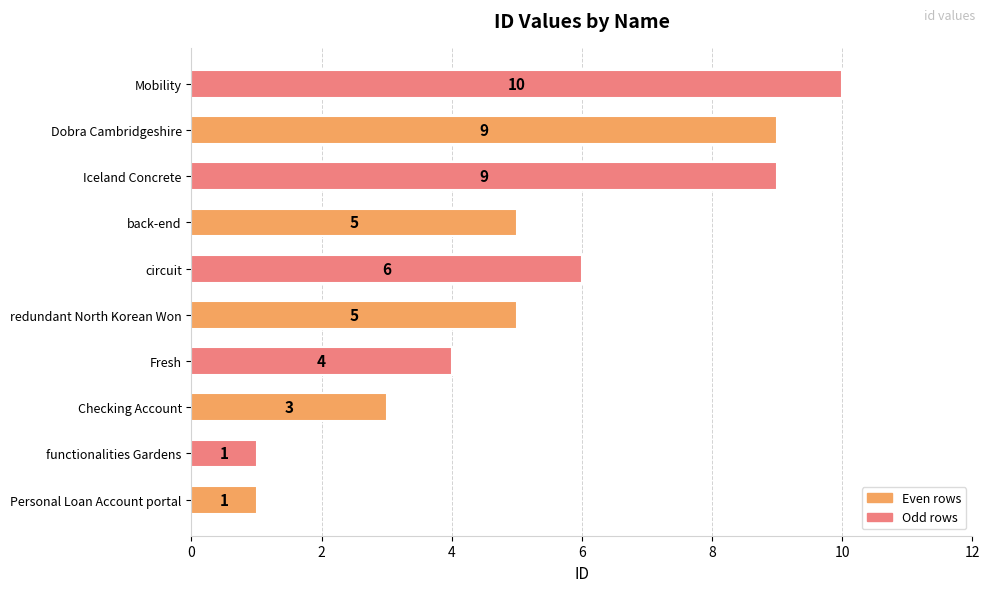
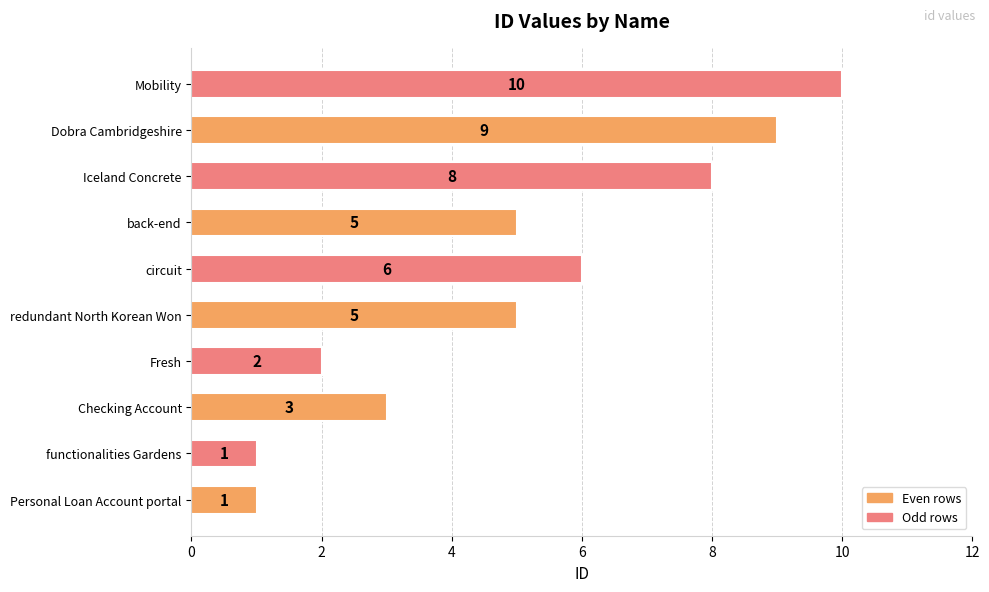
Iceland Concrete: 9 -> 8
Fresh: 4 -> 2
